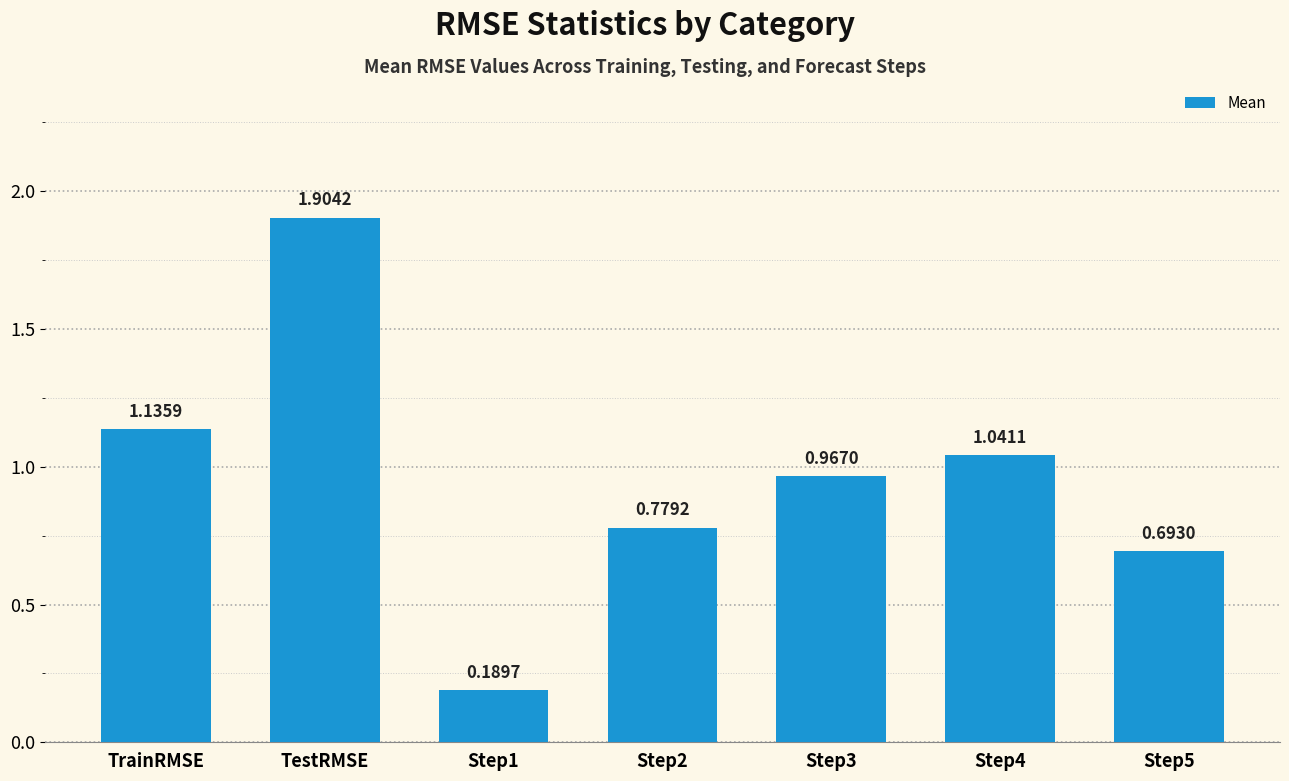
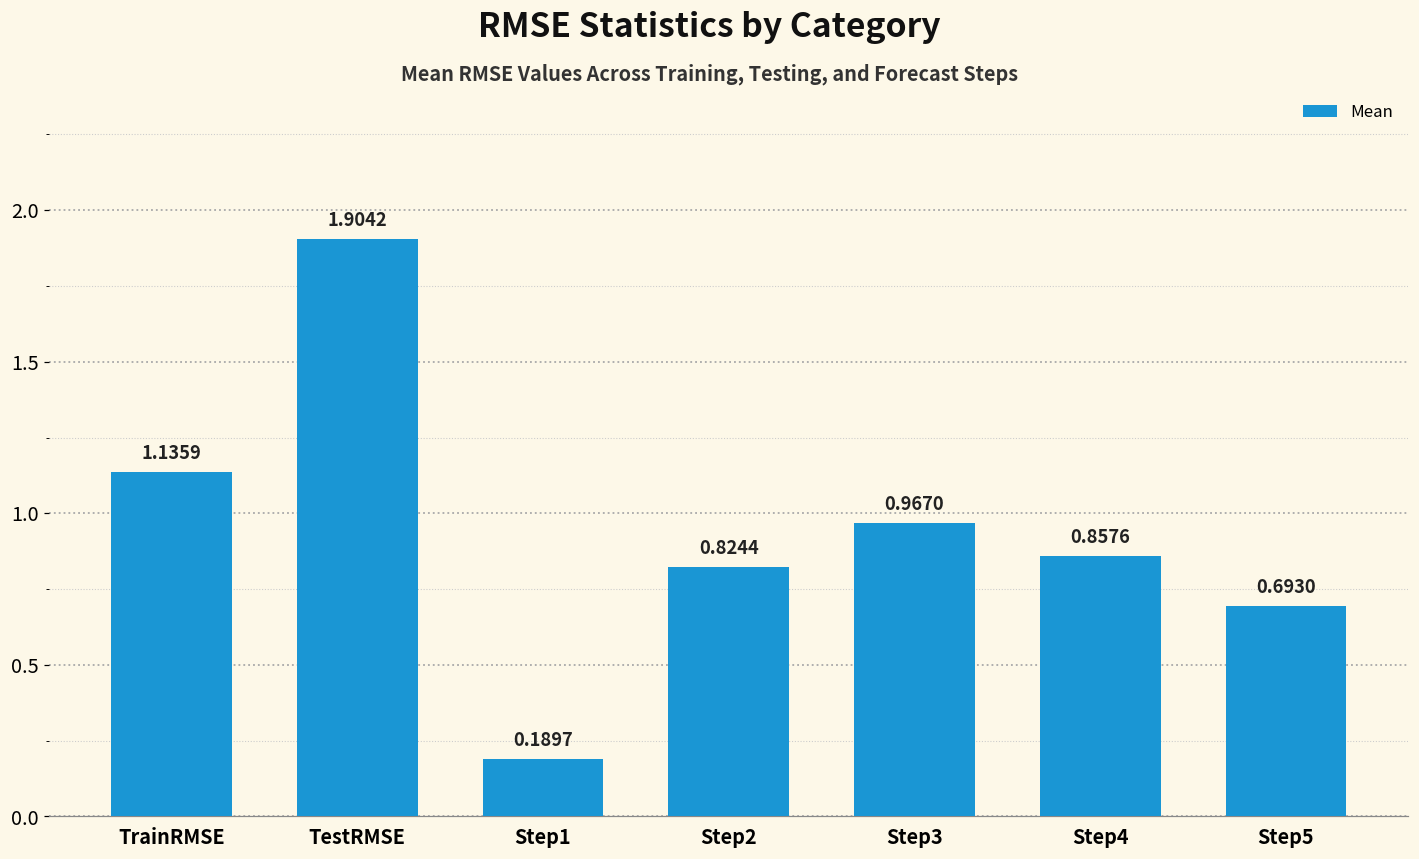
Step2: 0.7792 -> 0.8244
Step4: 1.0411 -> 0.8576
